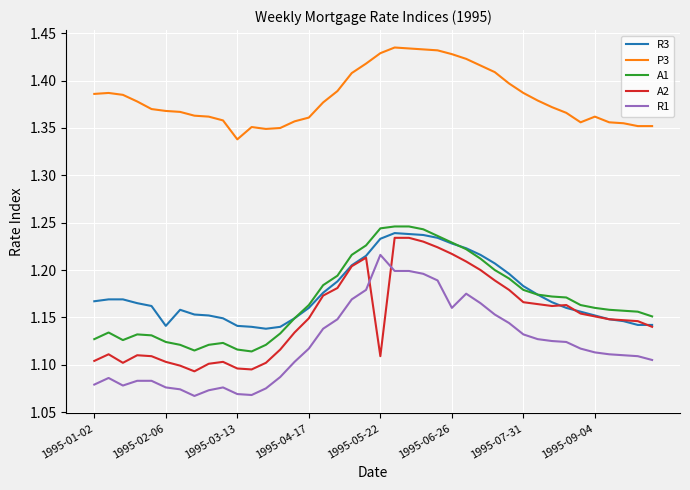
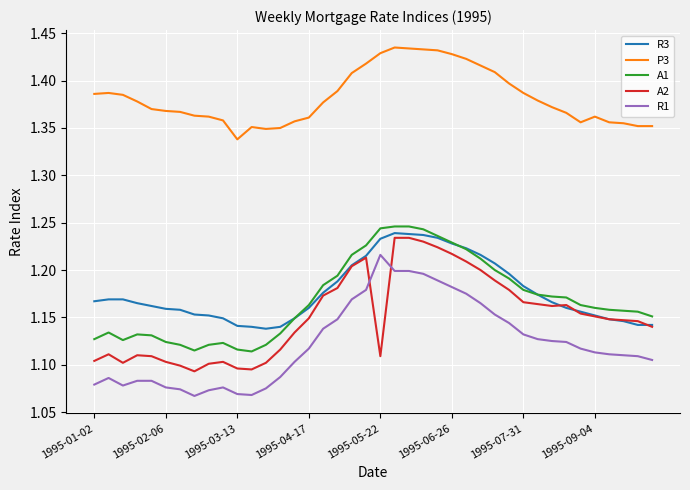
R3, 1995-02-06: 1.14 -> 1.16
R1, 1995-06-26: 1.16 -> 1.18
